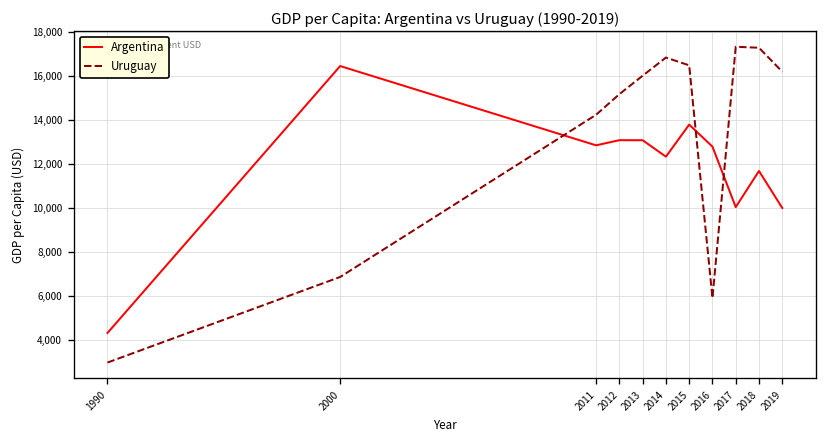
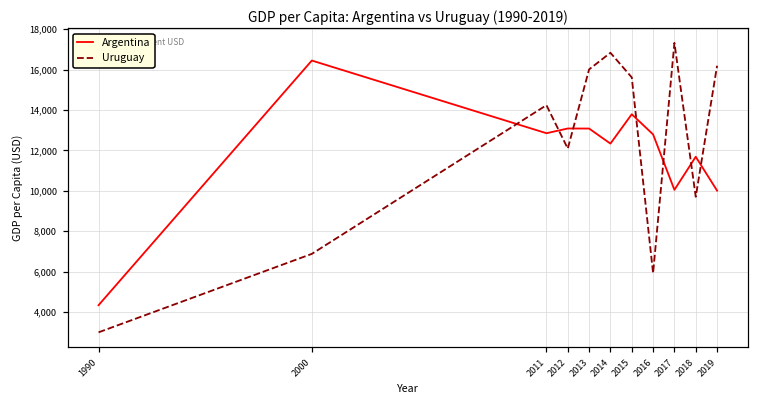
Uruguay, 2012: 15,200 -> 12,100
Uruguay, 2015: 16,500 -> 15,600
Uruguay, 2018: 17,300 -> 9,700
